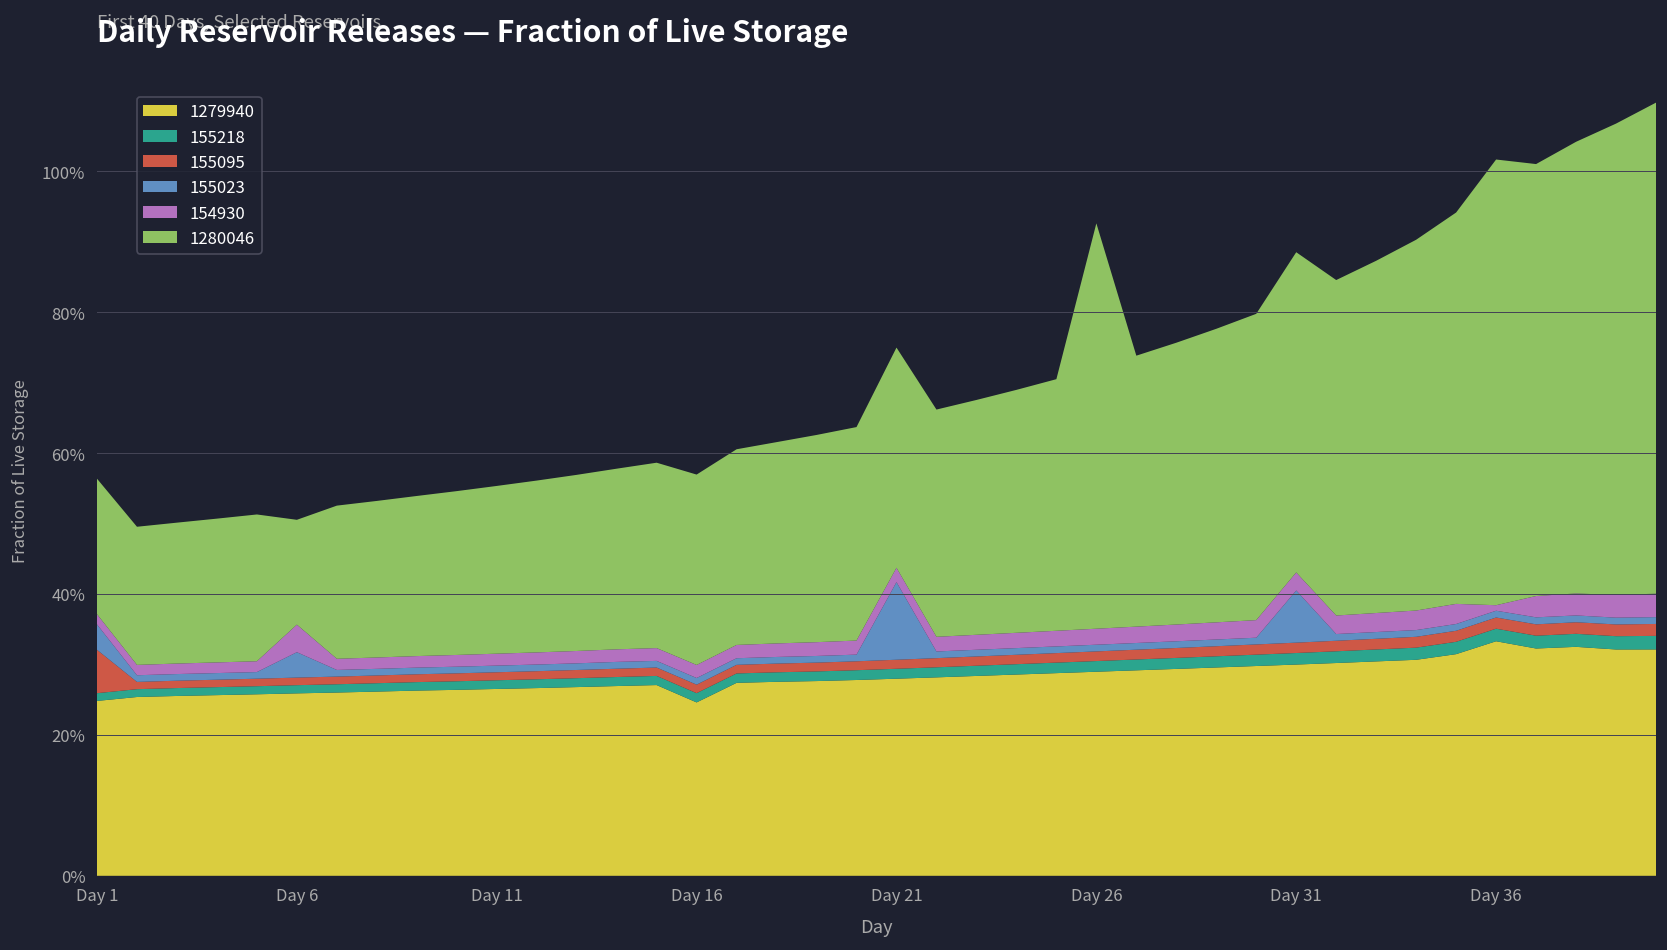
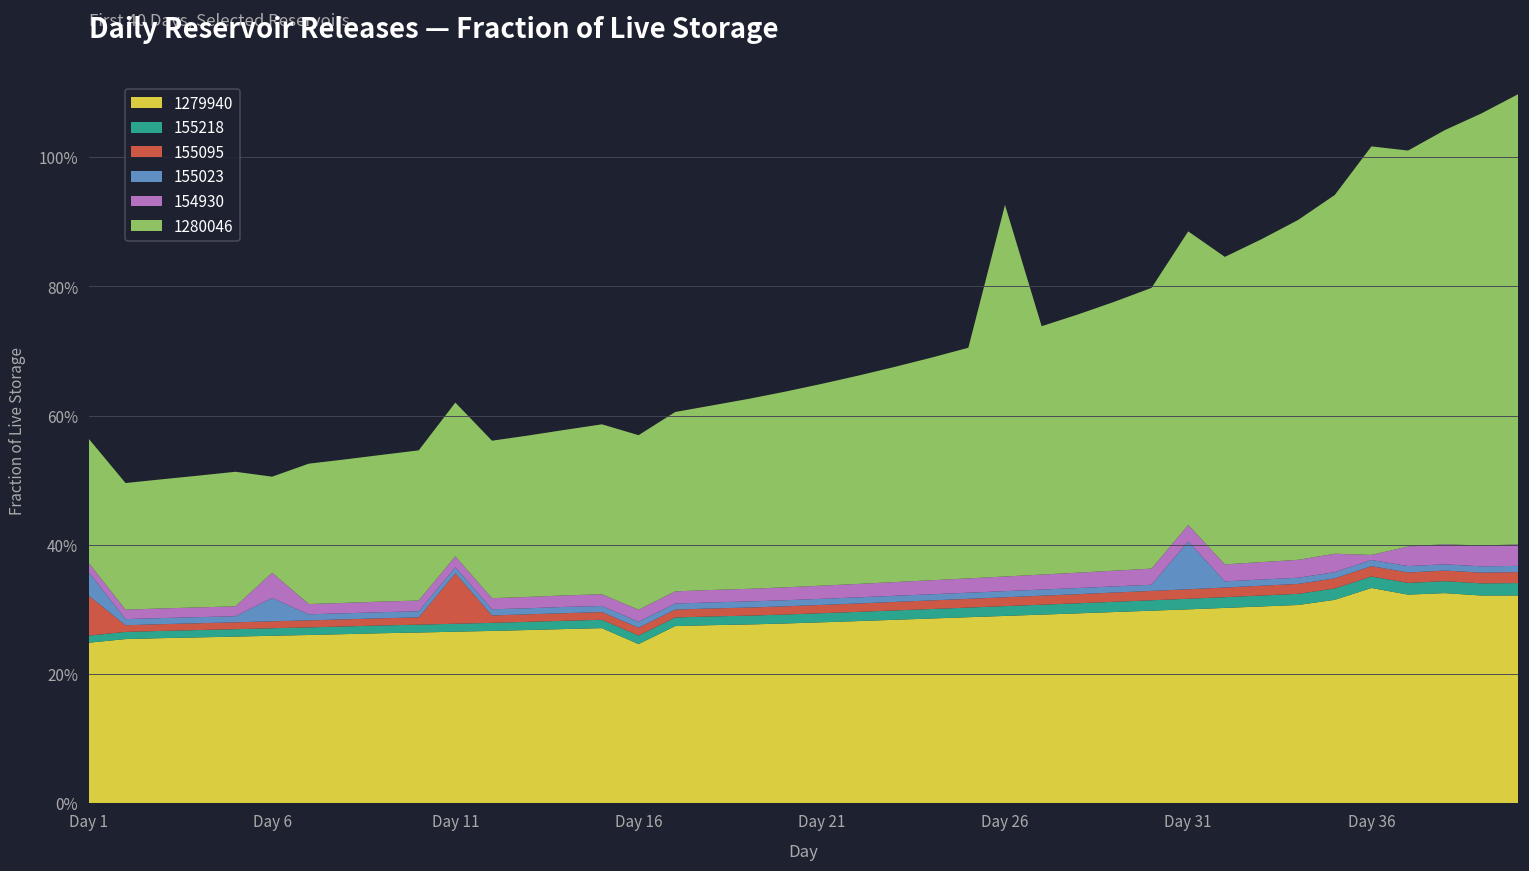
155095, Day 11: 1% -> 8%
155023, Day 21: 11% -> 1%
